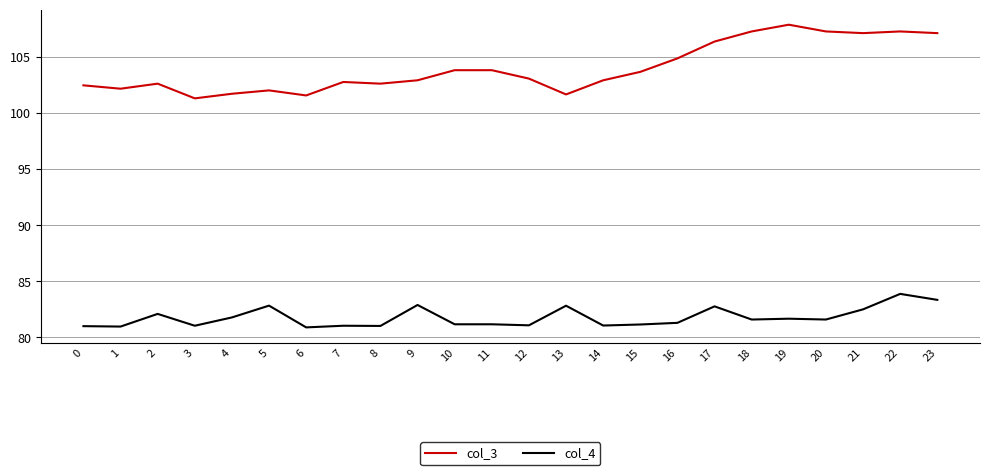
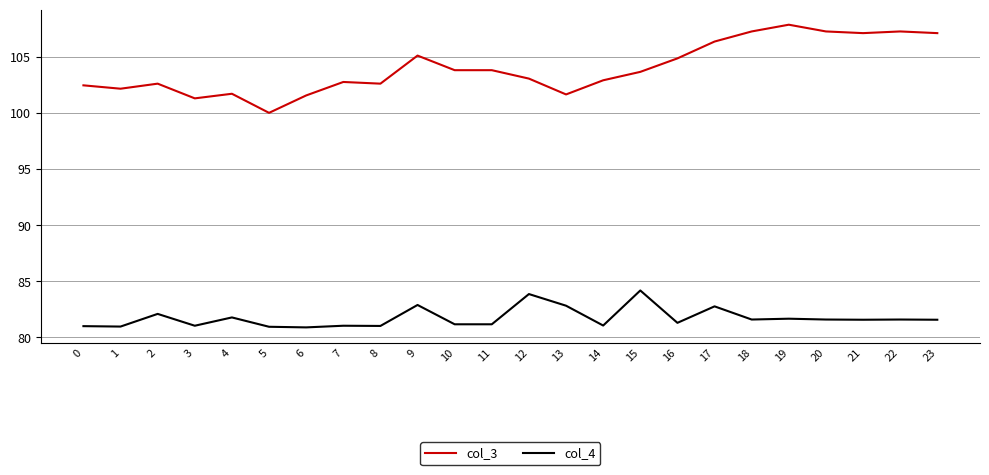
col_3, 5: 102 -> 100
col_4, 5: 82.8 -> 80.9
col_3, 9: 102.9 -> 105.1
col_4, 12: 81.1 -> 83.9
col_4, 15: 81.2 -> 84.2
col_4, 21: 82.5 -> 81.6
col_4, 22: 83.9 -> 81.6
col_4, 23: 83.3 -> 81.6
